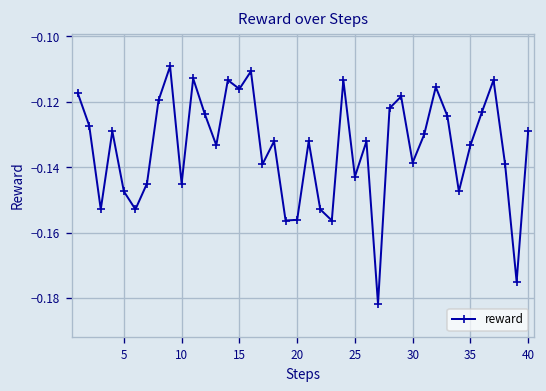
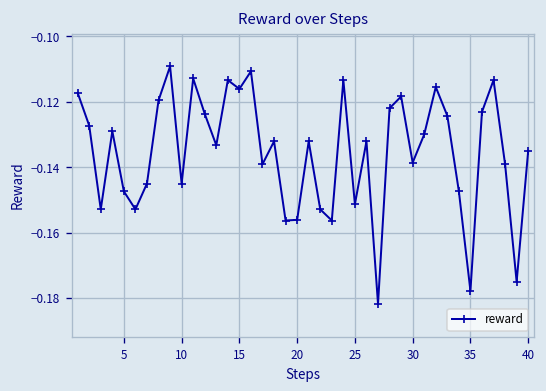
25: -0.143 -> -0.151
35: -0.133 -> -0.178
40: -0.129 -> -0.135
